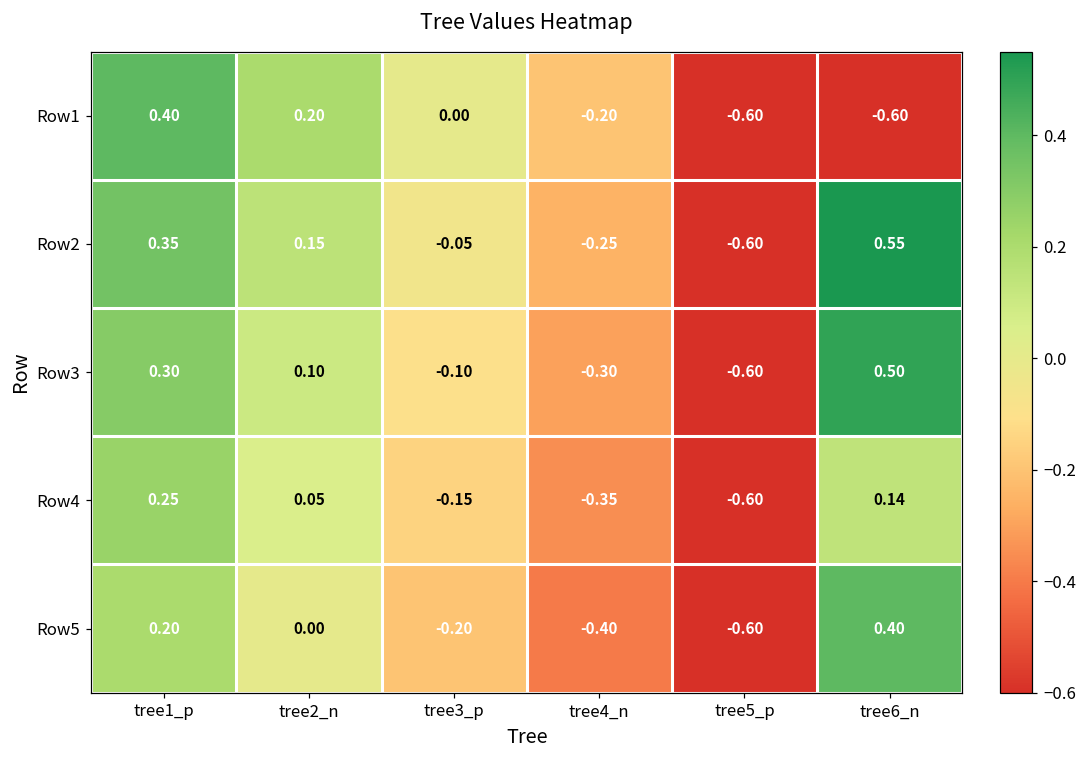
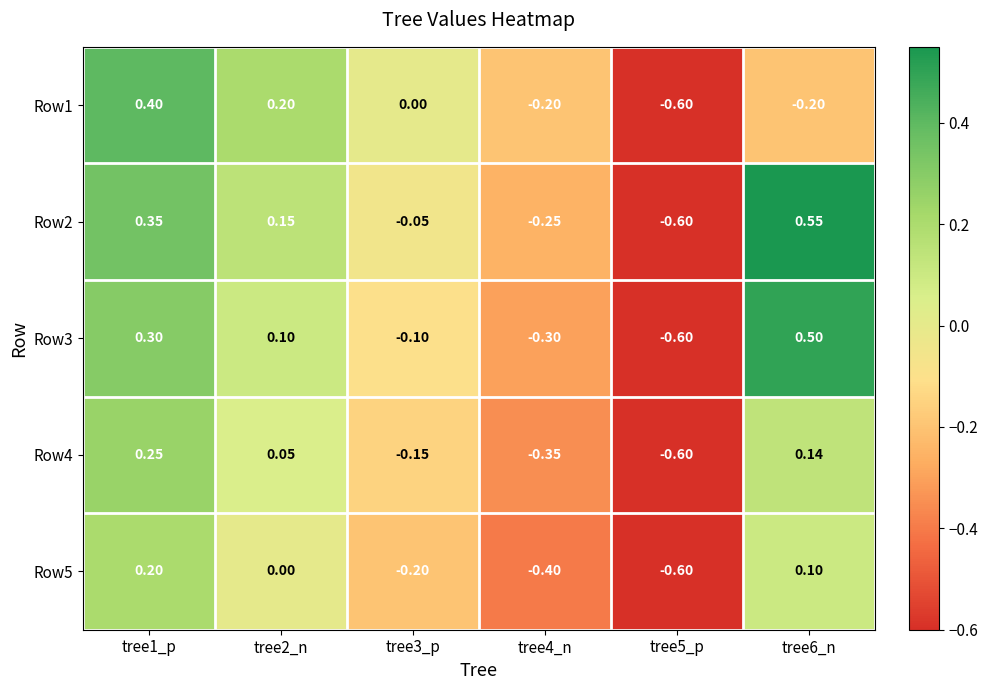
Row1, tree6_n: -0.60 -> -0.20
Row5, tree6_n: 0.40 -> 0.10
